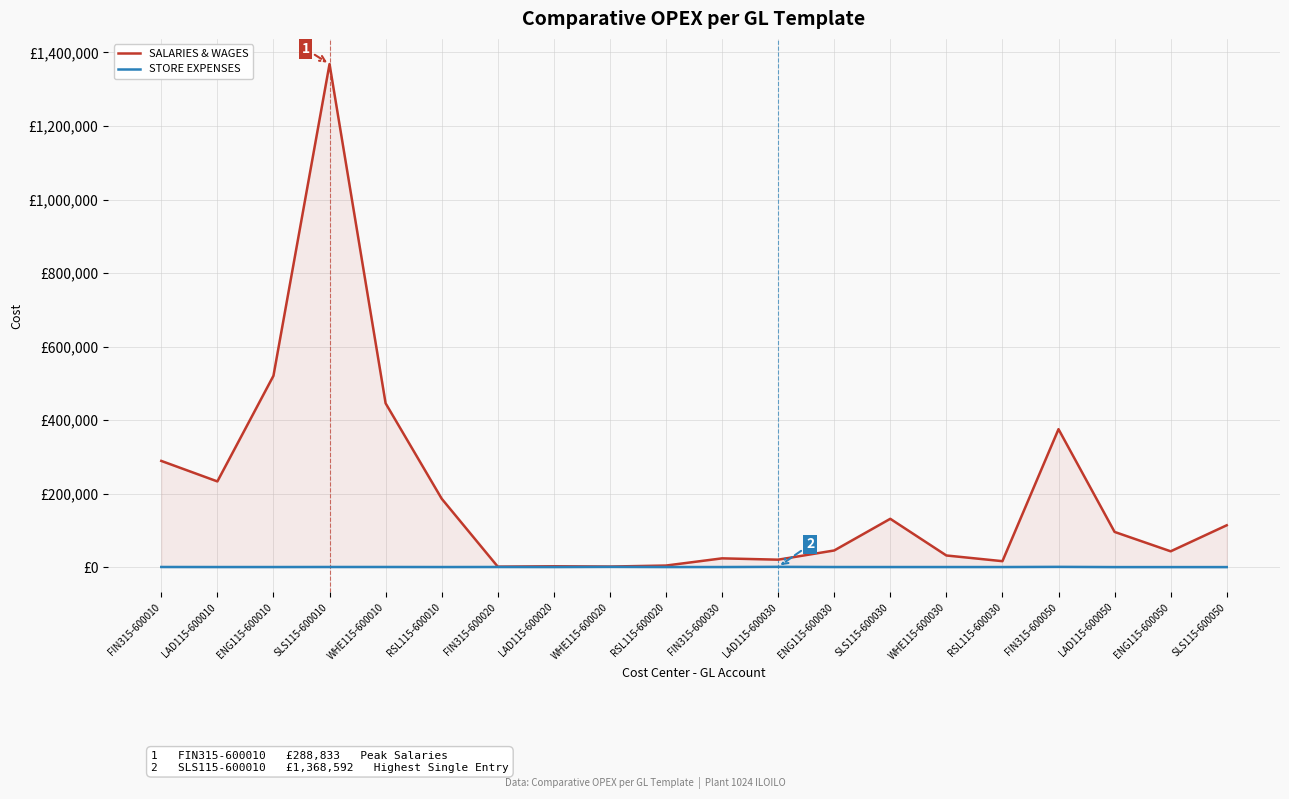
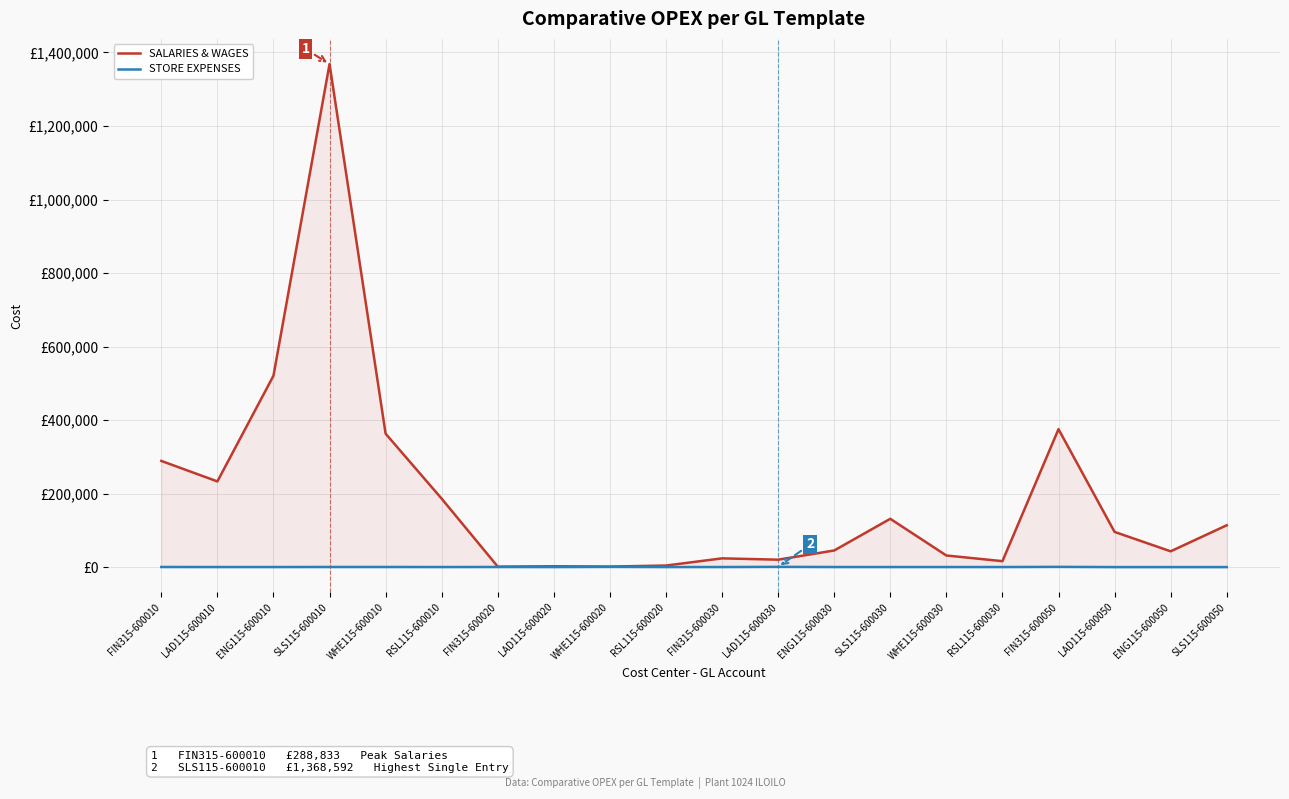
SALARIES & WAGES, WHE115-600010: £450,000 -> £360,000
